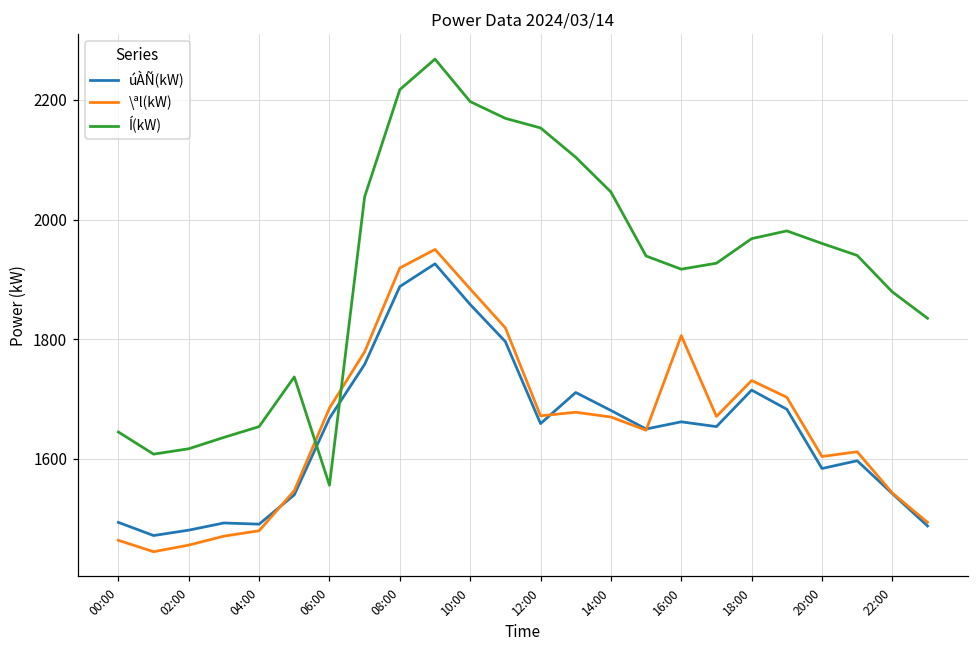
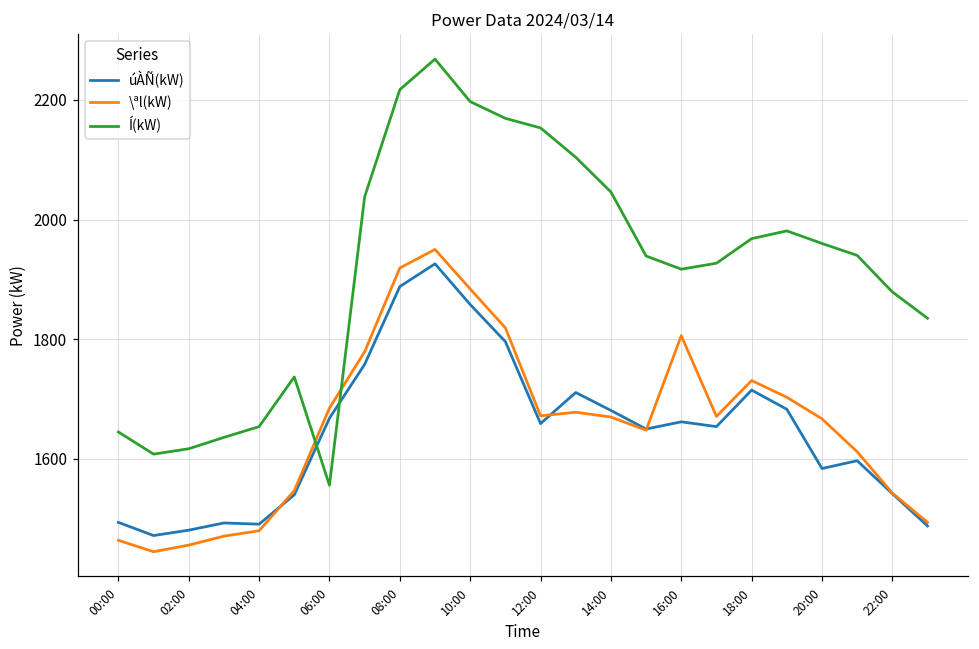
\ªl(kW), 20:00: 1600 -> 1670
